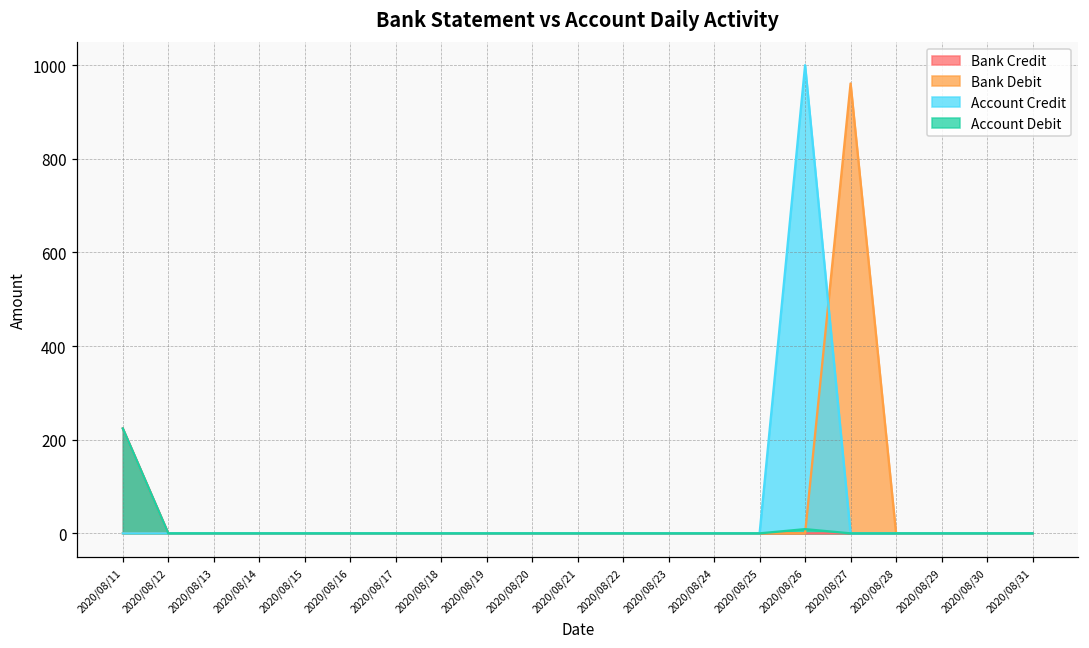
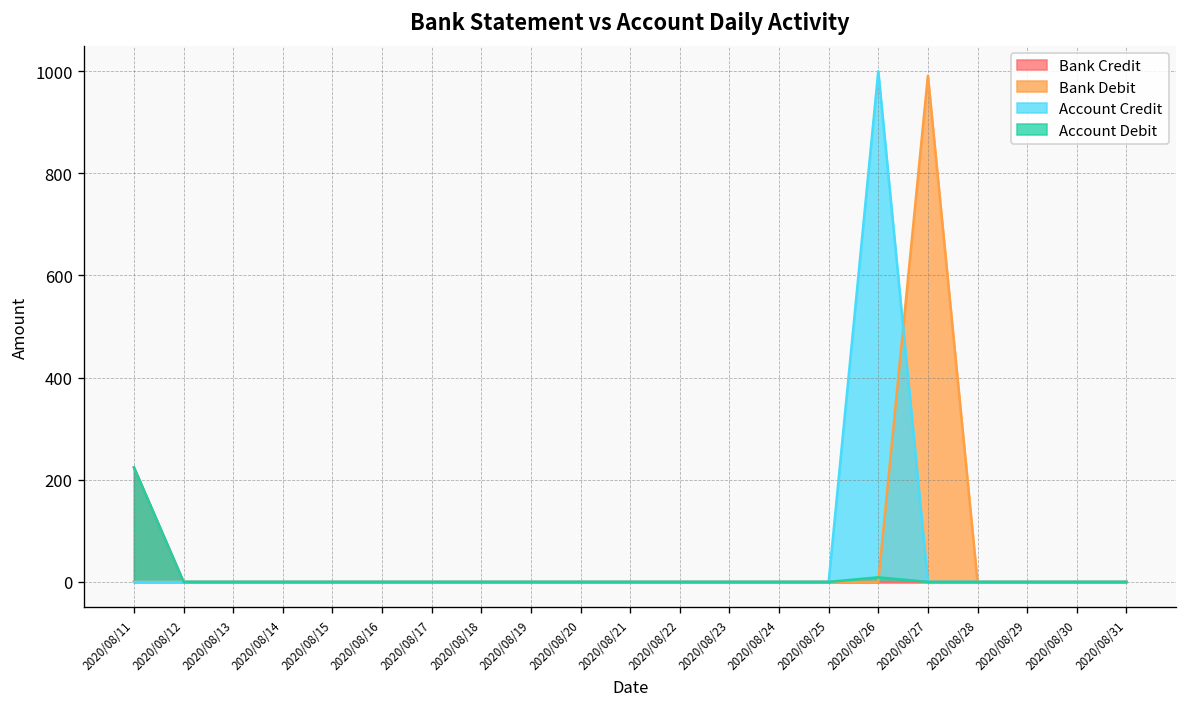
Bank Debit, 2020/08/27: 960 -> 990
